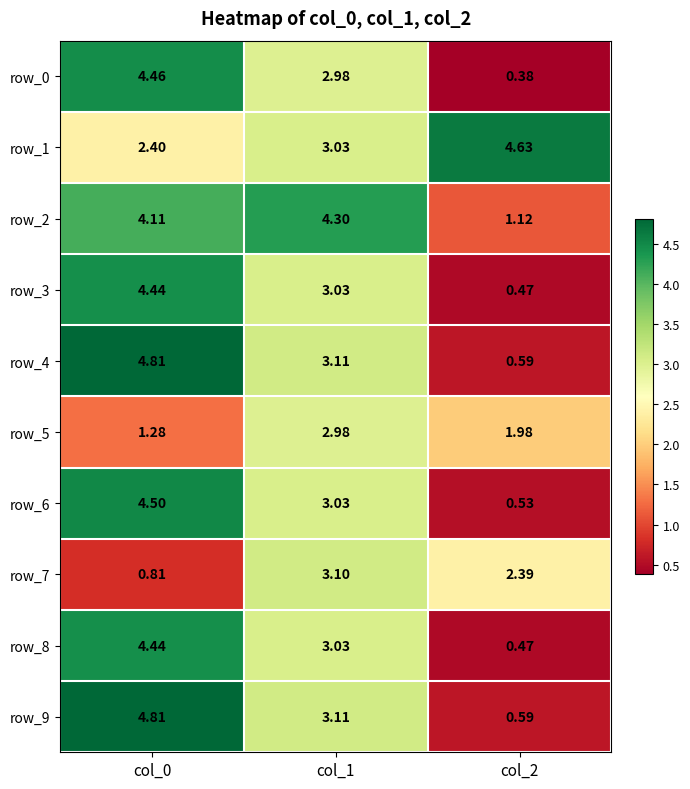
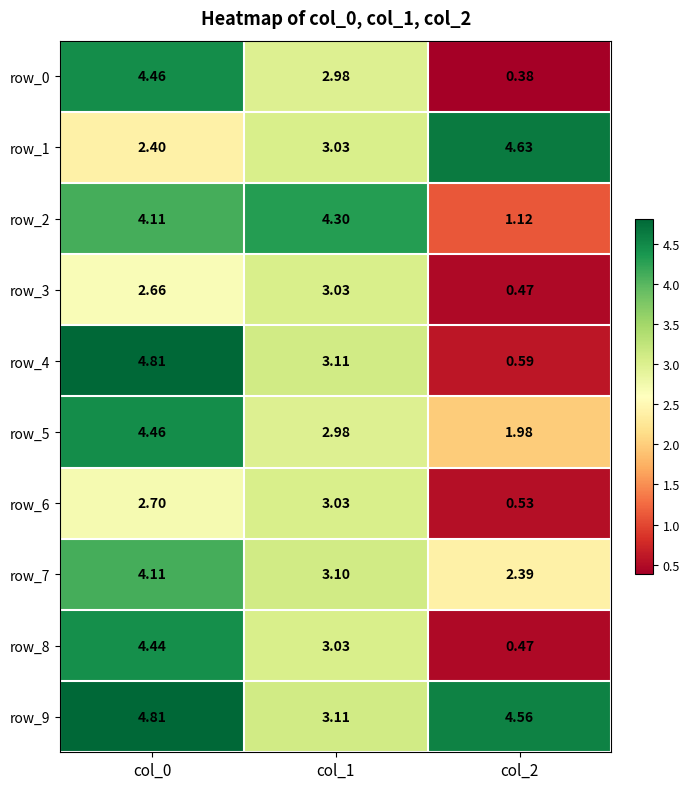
row_3, col_0: 4.44 -> 2.66
row_5, col_0: 1.28 -> 4.46
row_6, col_0: 4.50 -> 2.70
row_7, col_0: 0.81 -> 4.11
row_9, col_2: 0.59 -> 4.56
